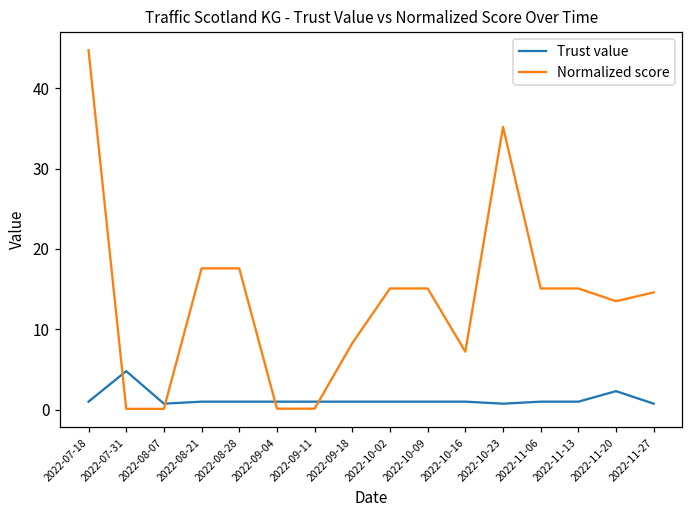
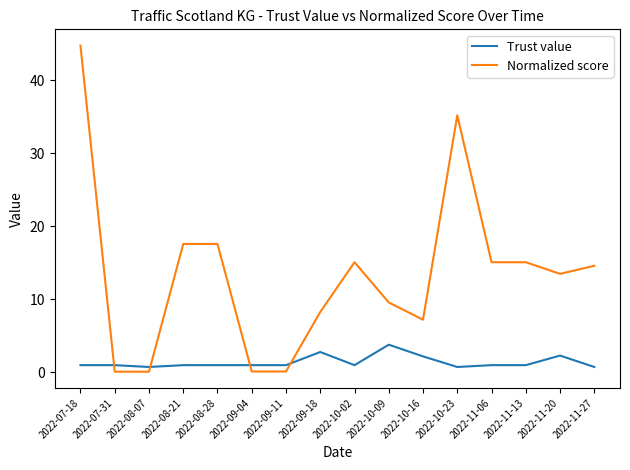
Trust value, 2022-07-31: 5 -> 1
Trust value, 2022-09-18: 1 -> 3
Trust value, 2022-10-09: 1 -> 4
Normalized score, 2022-10-09: 15 -> 10
Trust value, 2022-10-16: 1 -> 2
